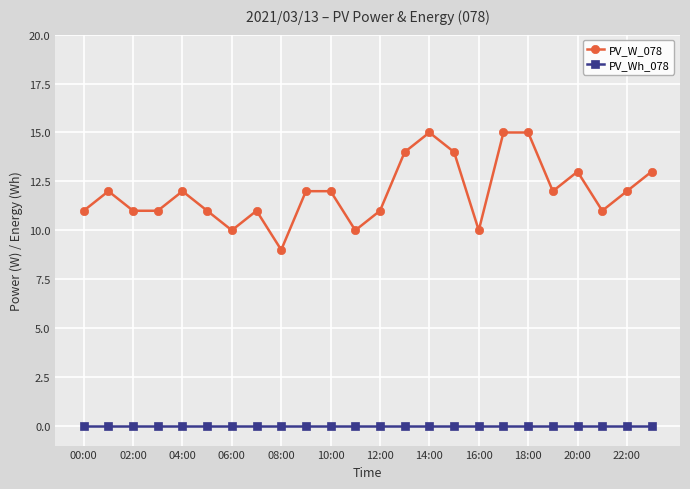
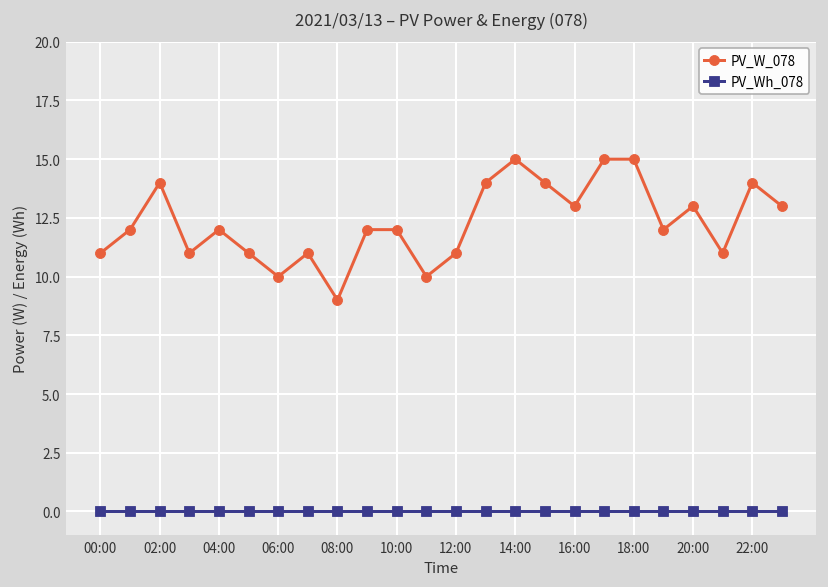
PV_W_078, 02:00: 11 -> 14
PV_W_078, 16:00: 10 -> 13
PV_W_078, 22:00: 12 -> 14
